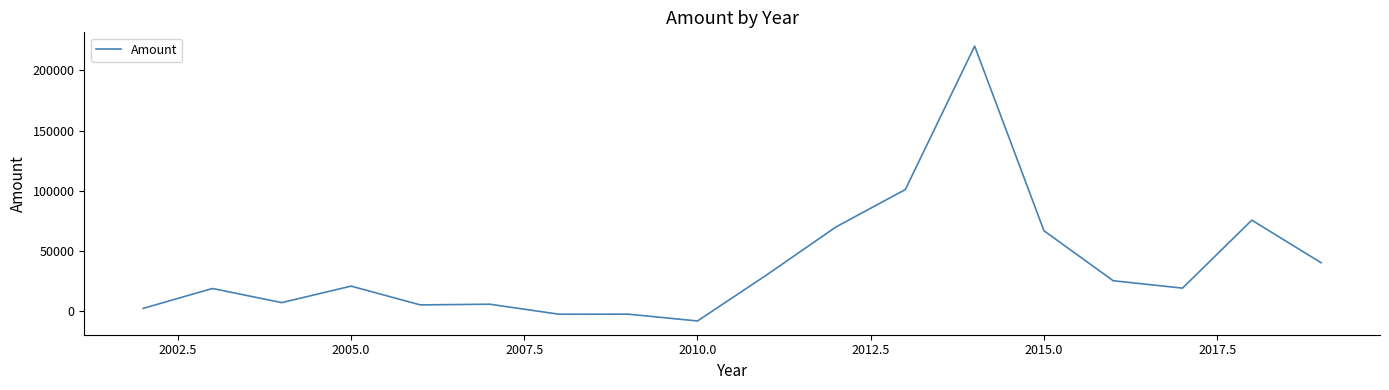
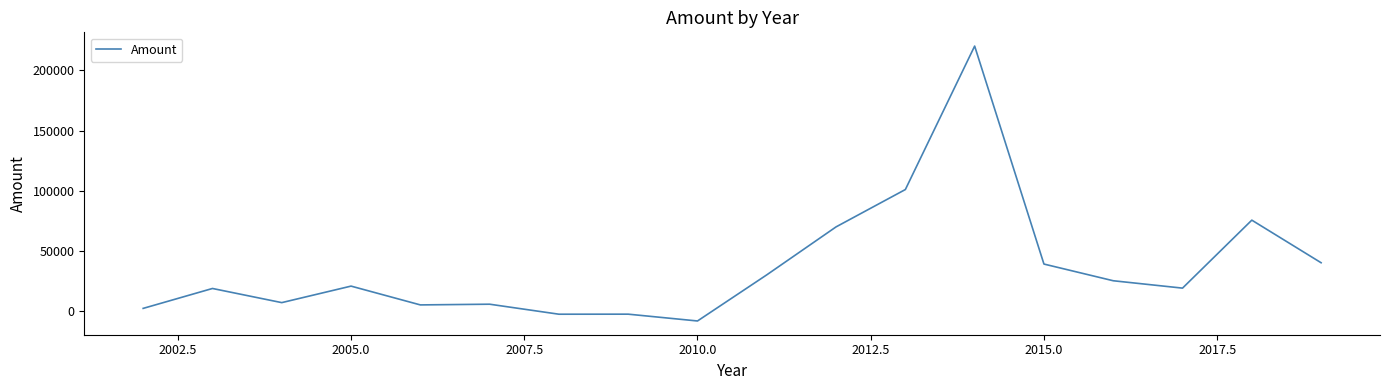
2015.0: 67000 -> 39000
